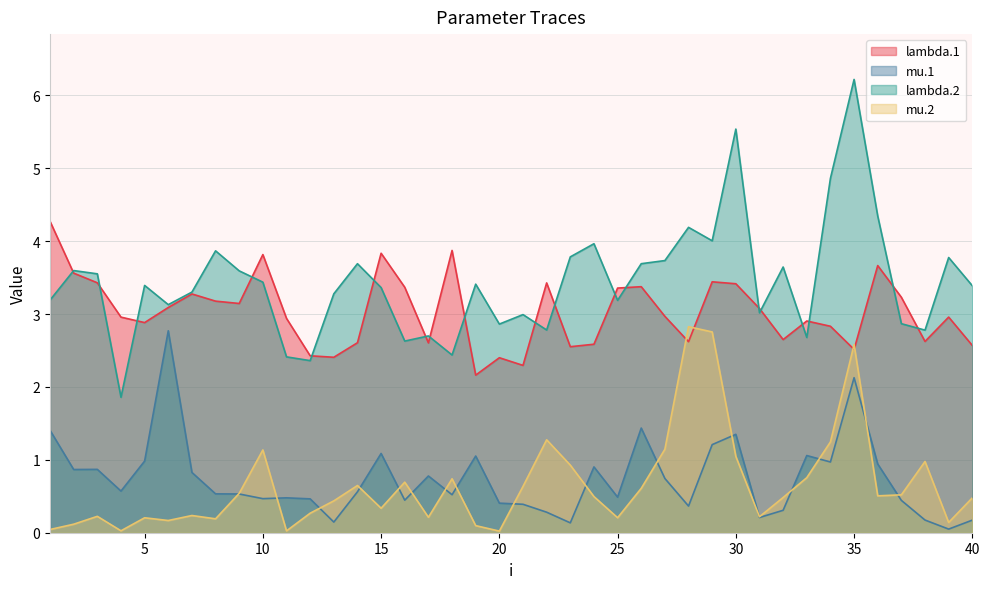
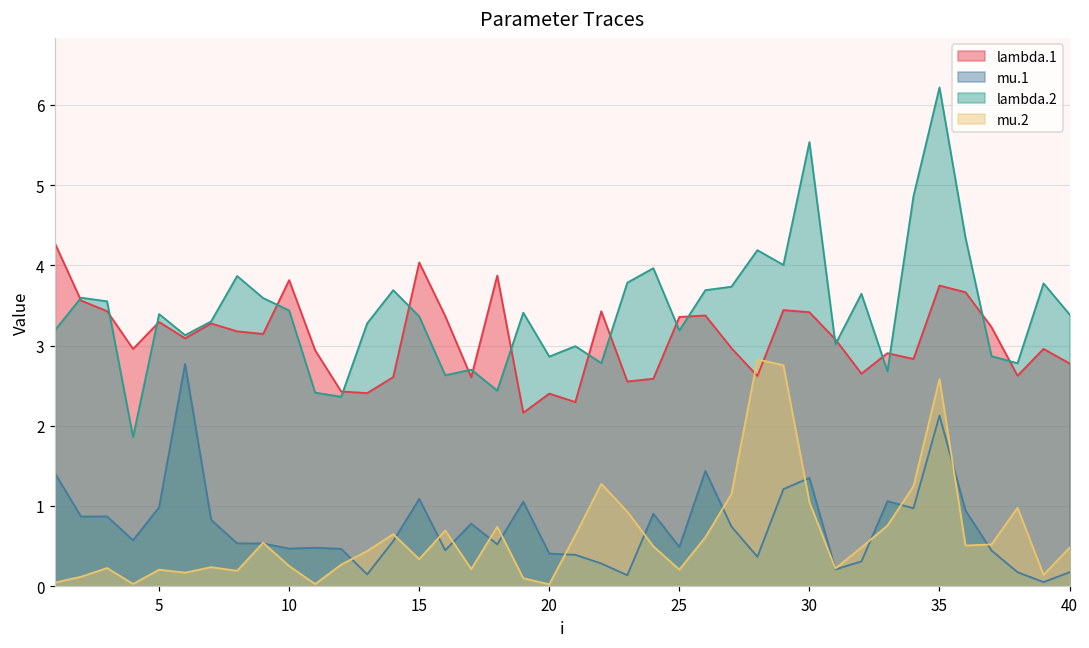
lambda.1, 5: 2.9 -> 3.3
mu.2, 10: 1.1 -> 0.2
lambda.1, 15: 3.8 -> 4.0
lambda.1, 35: 2.5 -> 3.7
lambda.1, 40: 2.6 -> 2.8
